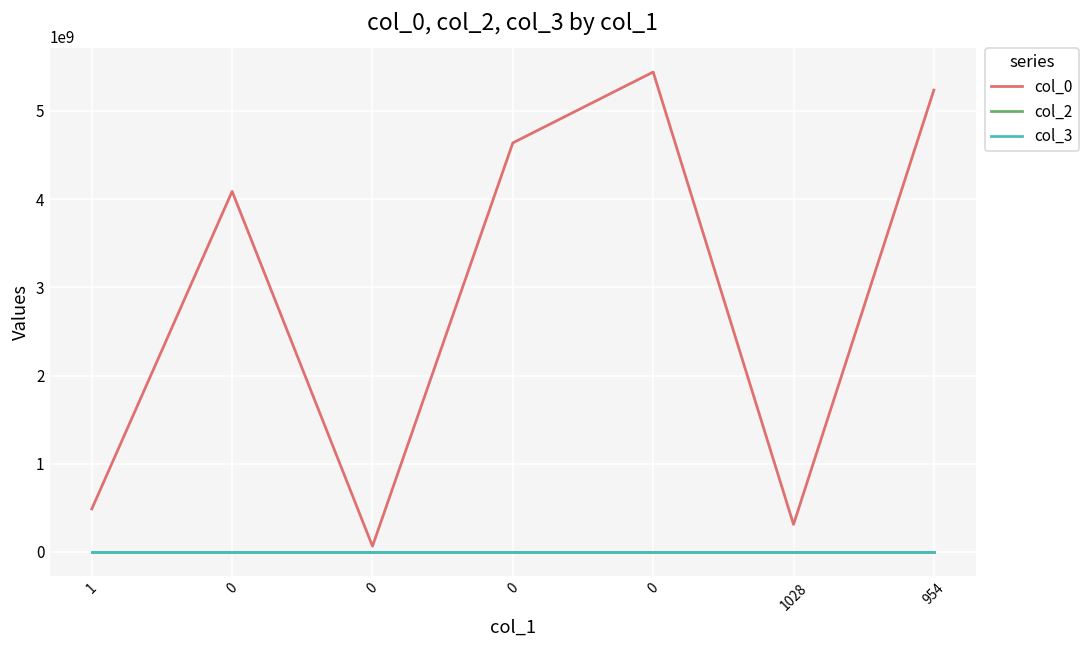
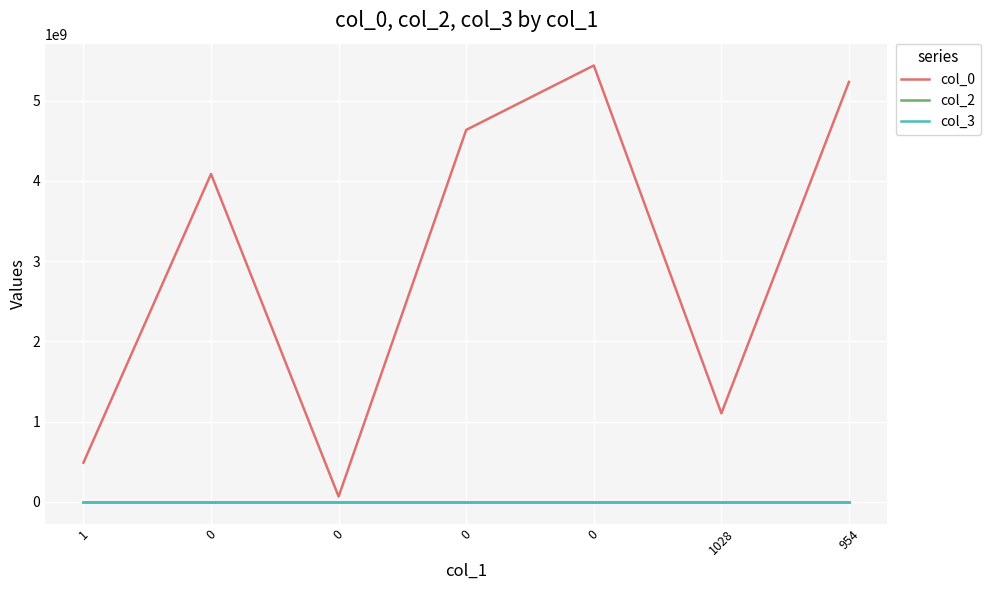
col_0, 1028: 300000000 -> 1100000000
